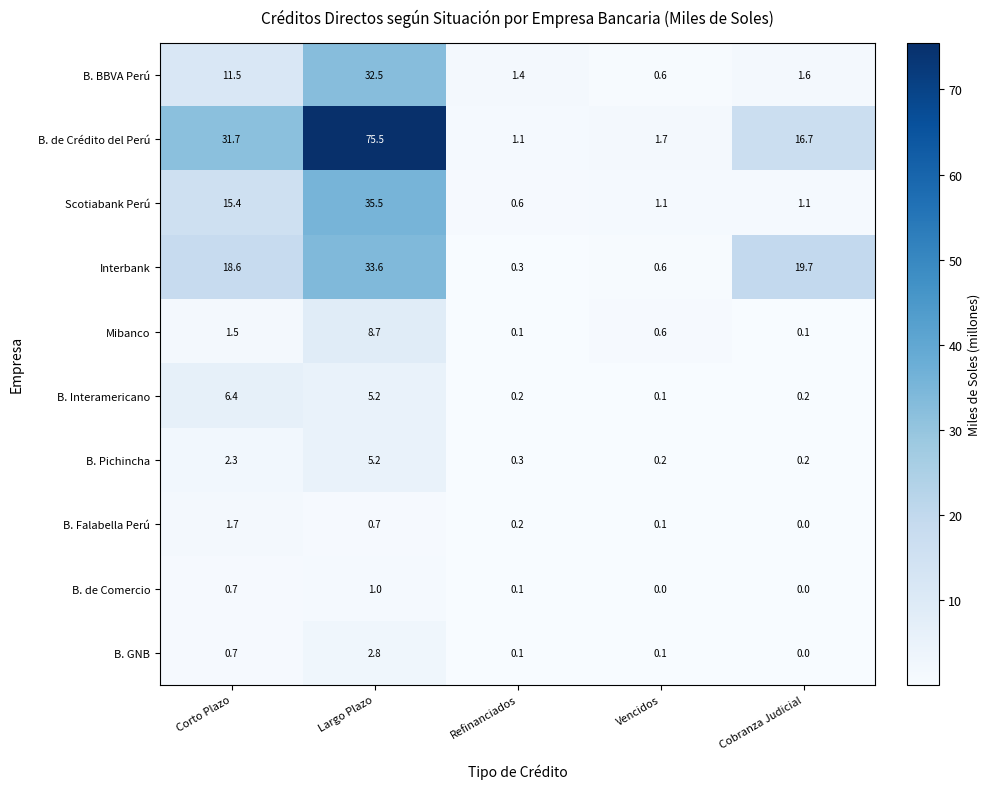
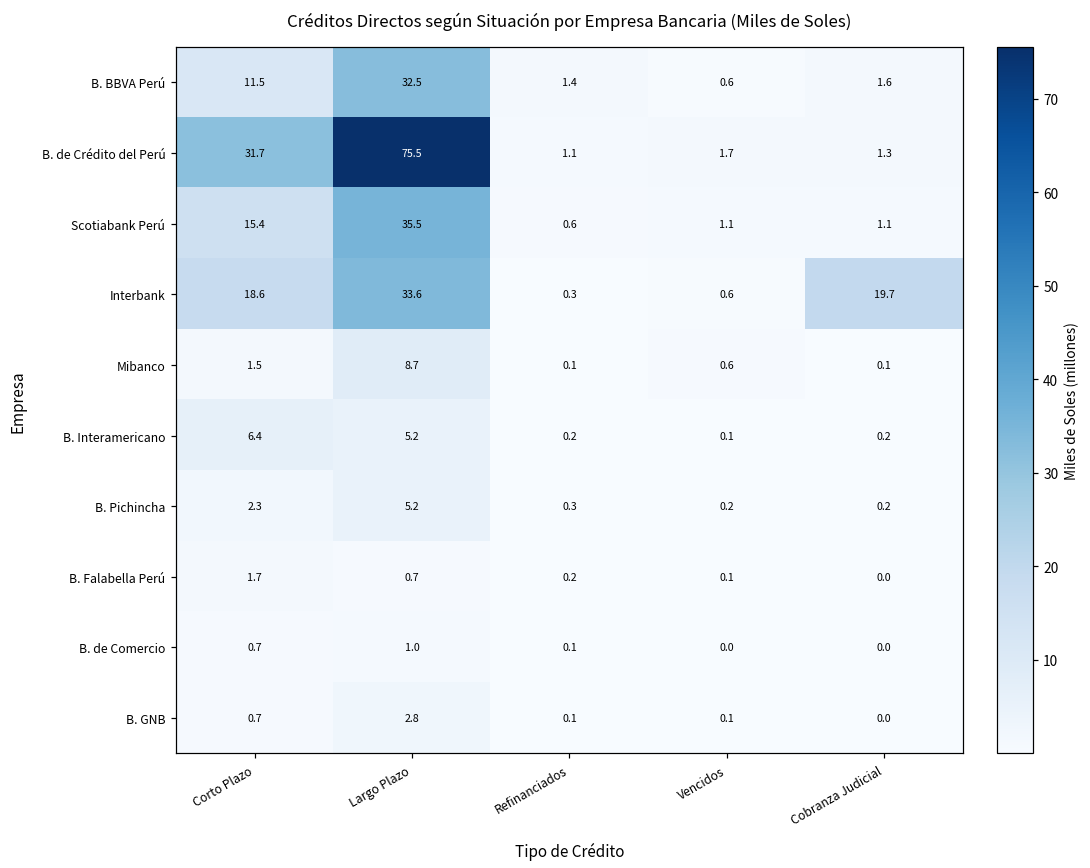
B. de Crédito del Perú, Cobranza Judicial: 16.7 -> 1.3
